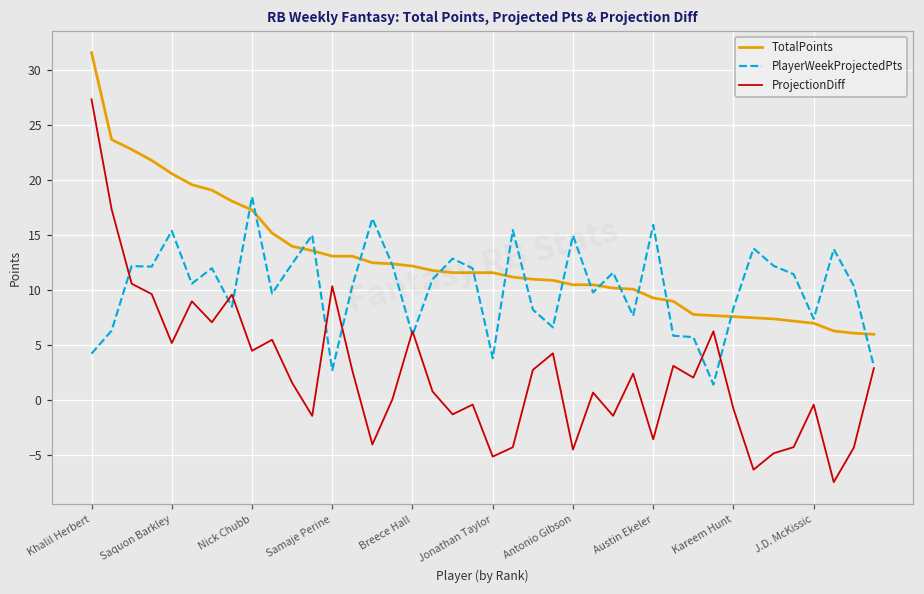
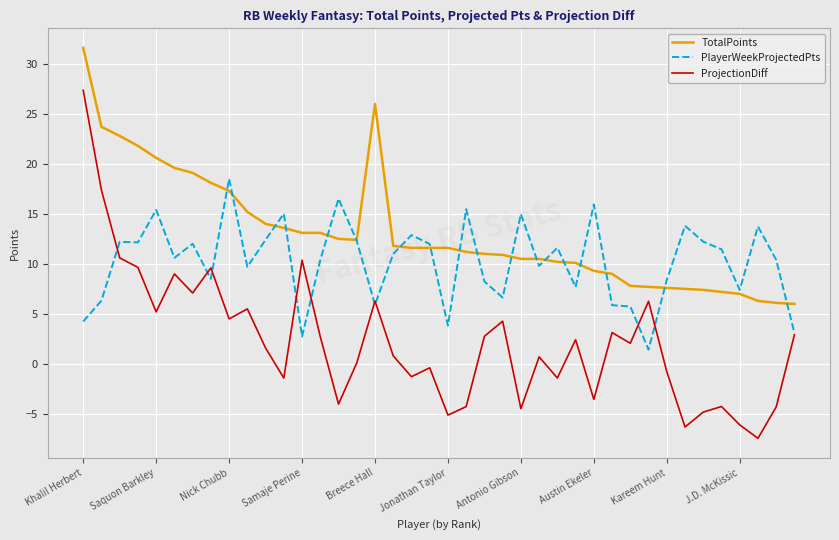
TotalPoints, Breece Hall: 12.2 -> 26.0
ProjectionDiff, J.D. McKissic: -0.4 -> -6.1
